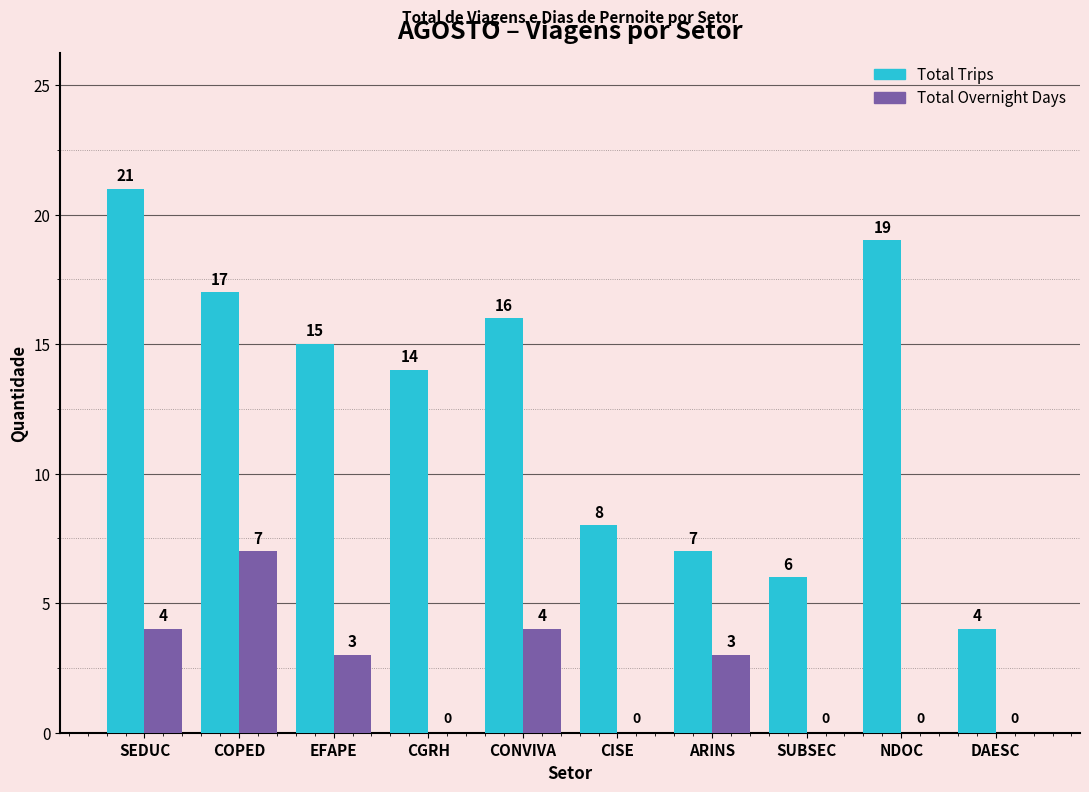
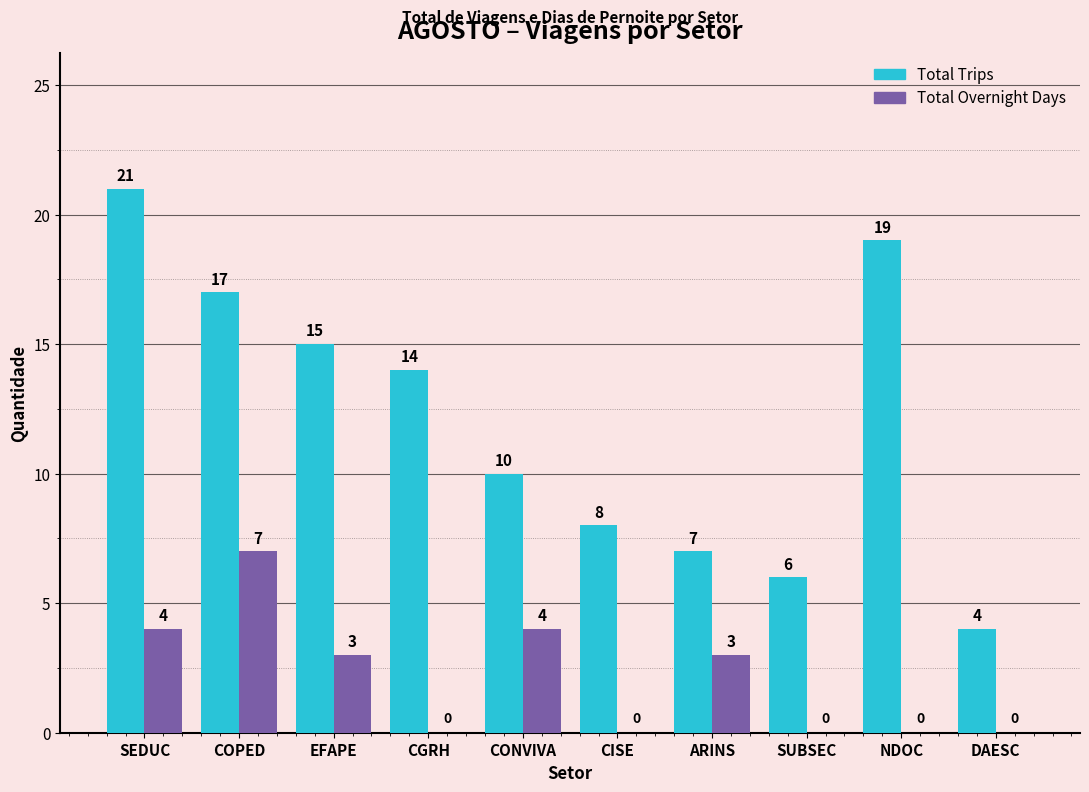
Total Trips, CONVIVA: 16 -> 10
